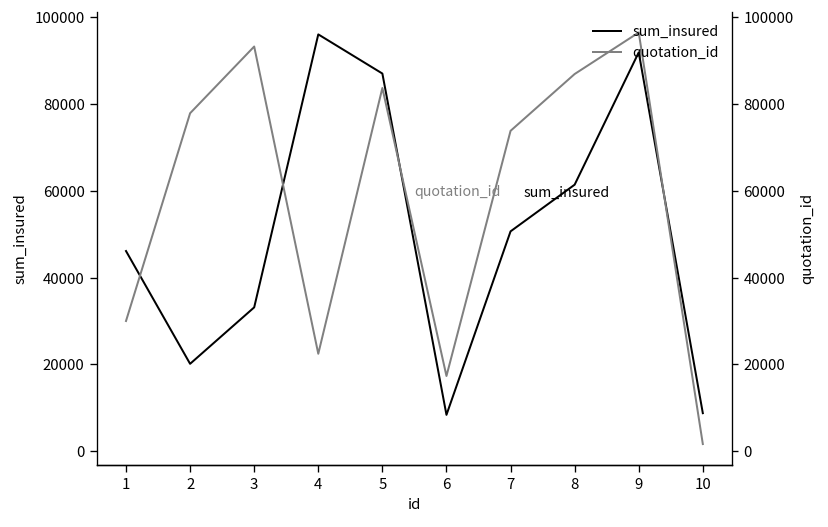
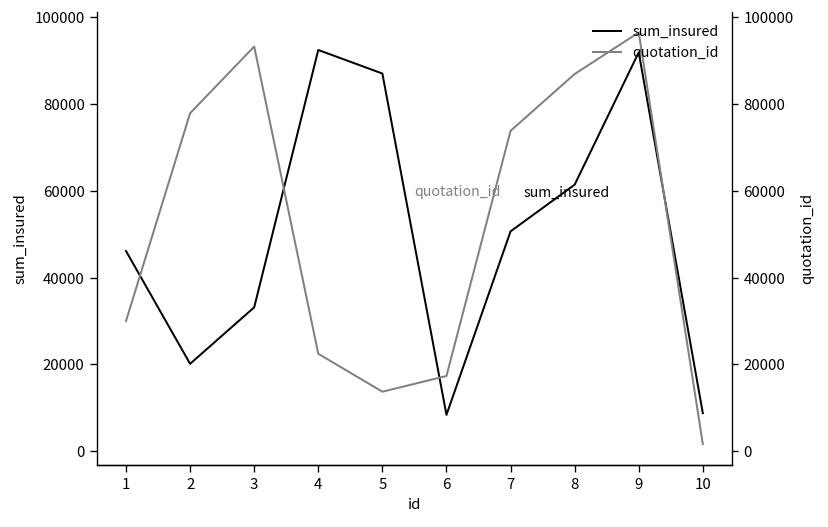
sum_insured, 4: 96000 -> 93000
quotation_id, 5: 84000 -> 14000
